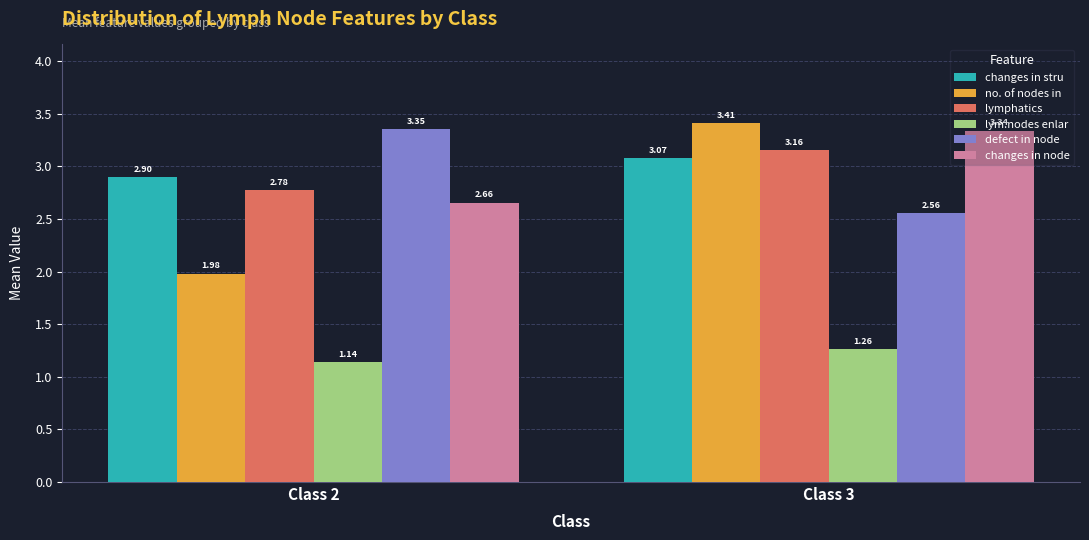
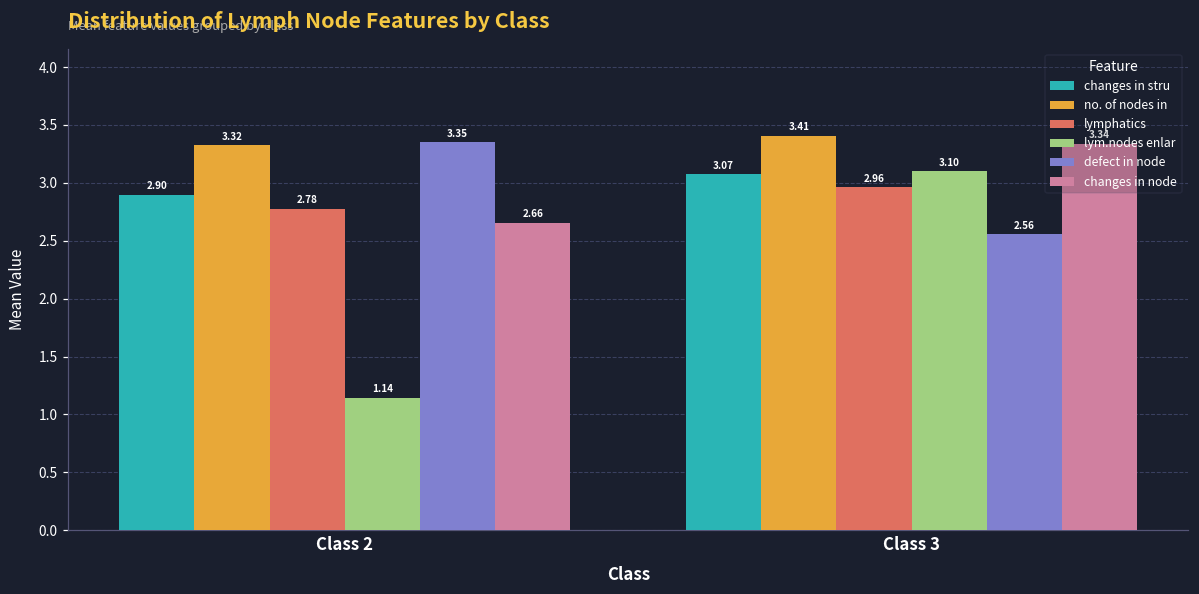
no. of nodes in, Class 2: 1.98 -> 3.32
lymphatics, Class 3: 3.16 -> 2.96
lym.nodes enlar, Class 3: 1.26 -> 3.10
